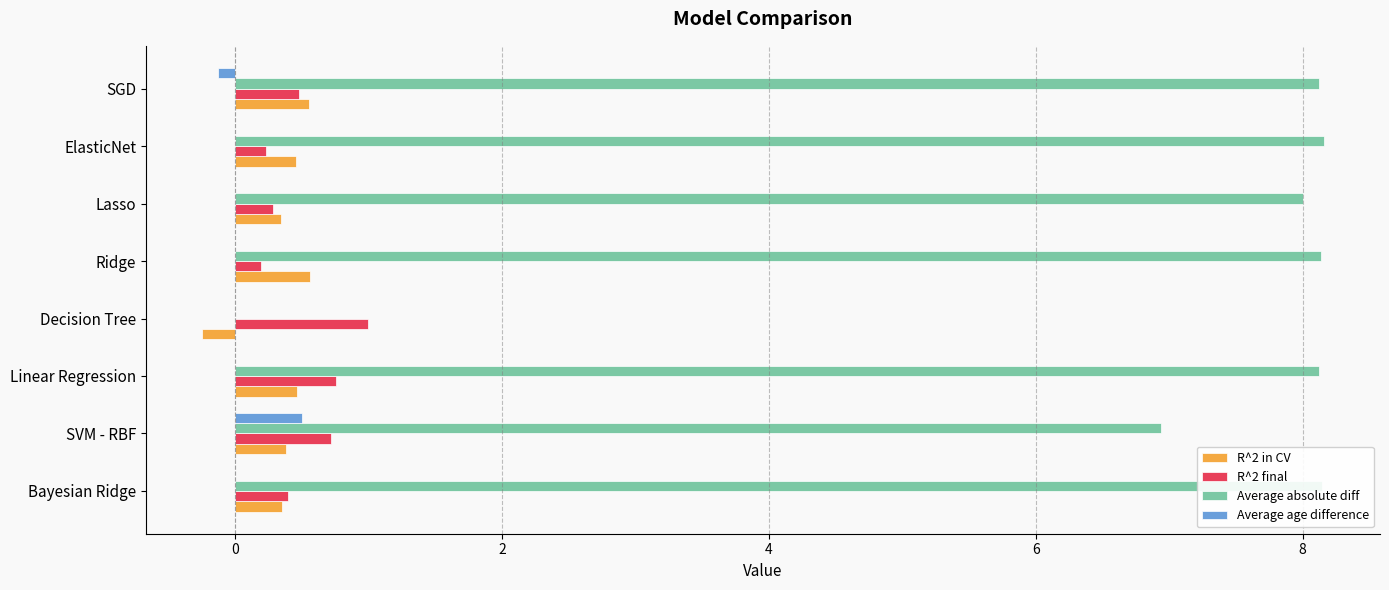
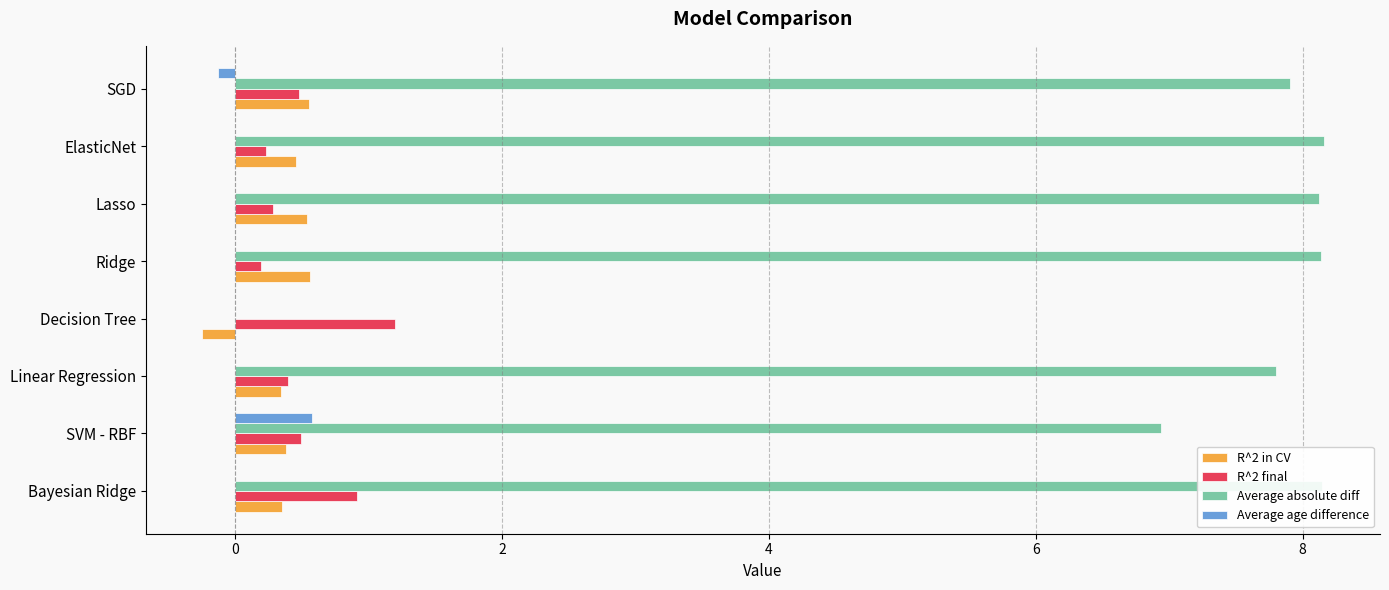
Average absolute diff, SGD: 8.12 -> 7.91
Average absolute diff, Lasso: 8.00 -> 8.13
R^2 in CV, Lasso: 0.35 -> 0.54
R^2 final, Decision Tree: 1.0 -> 1.2
Average absolute diff, Linear Regression: 8.12 -> 7.80
R^2 final, Linear Regression: 0.76 -> 0.40
R^2 in CV, Linear Regression: 0.47 -> 0.35
Average age difference, SVM - RBF: 0.50 -> 0.58
R^2 final, SVM - RBF: 0.72 -> 0.50
R^2 final, Bayesian Ridge: 0.40 -> 0.91
